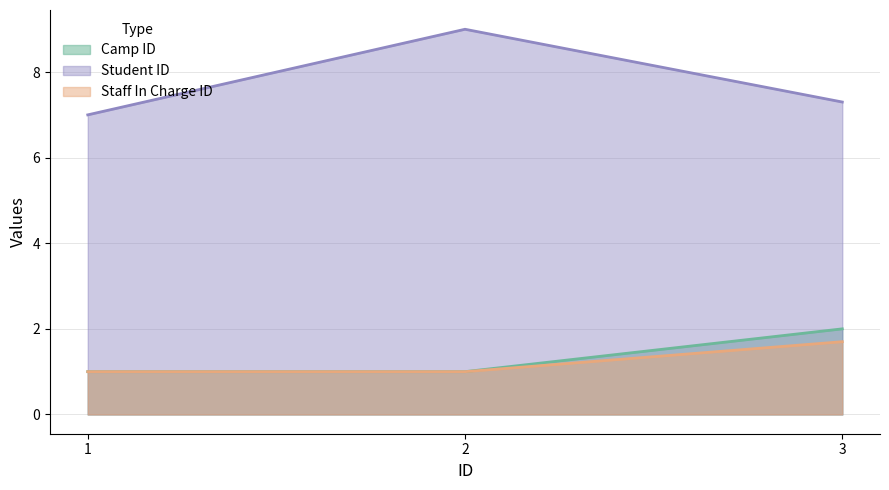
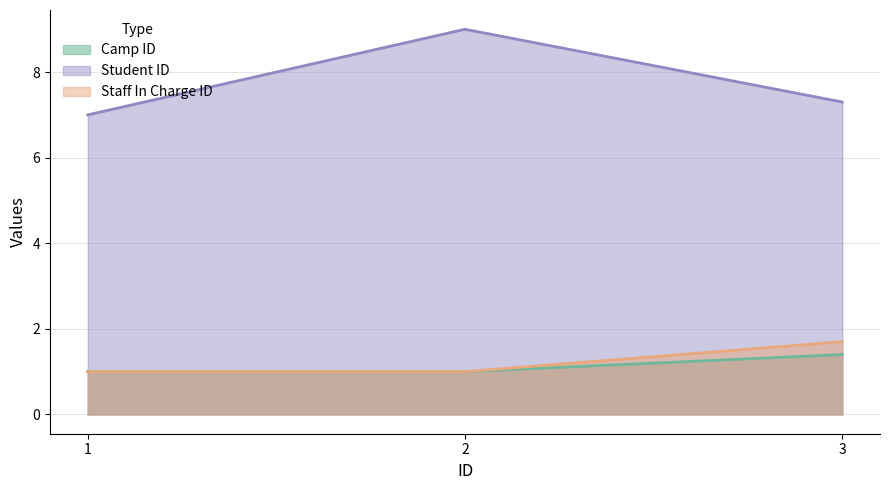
Camp ID, 3: 2.0 -> 1.4
